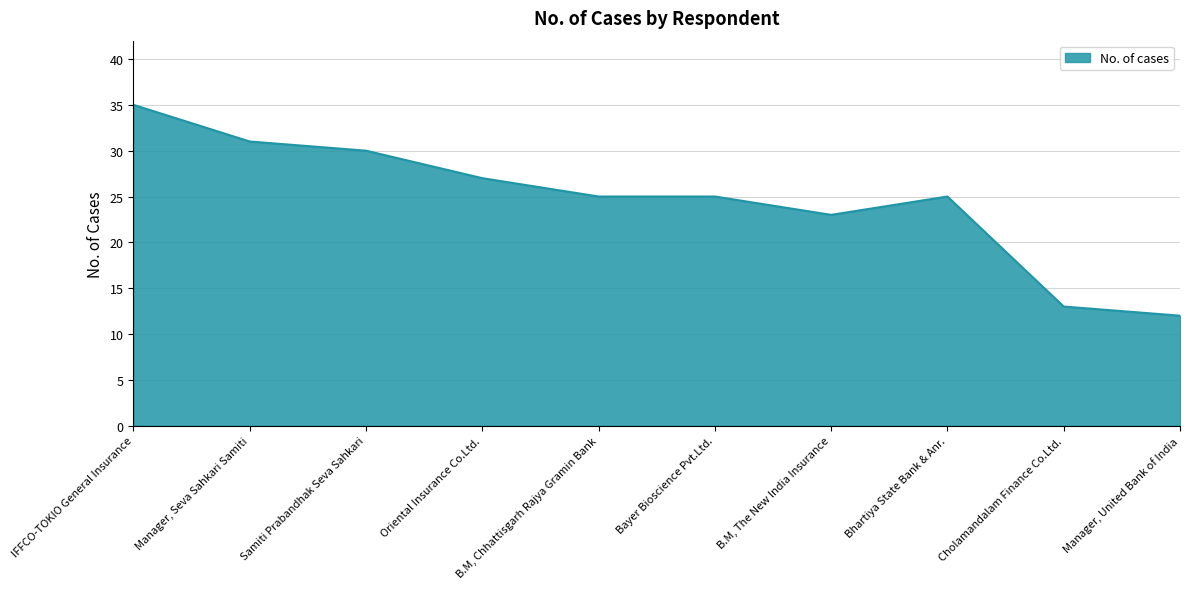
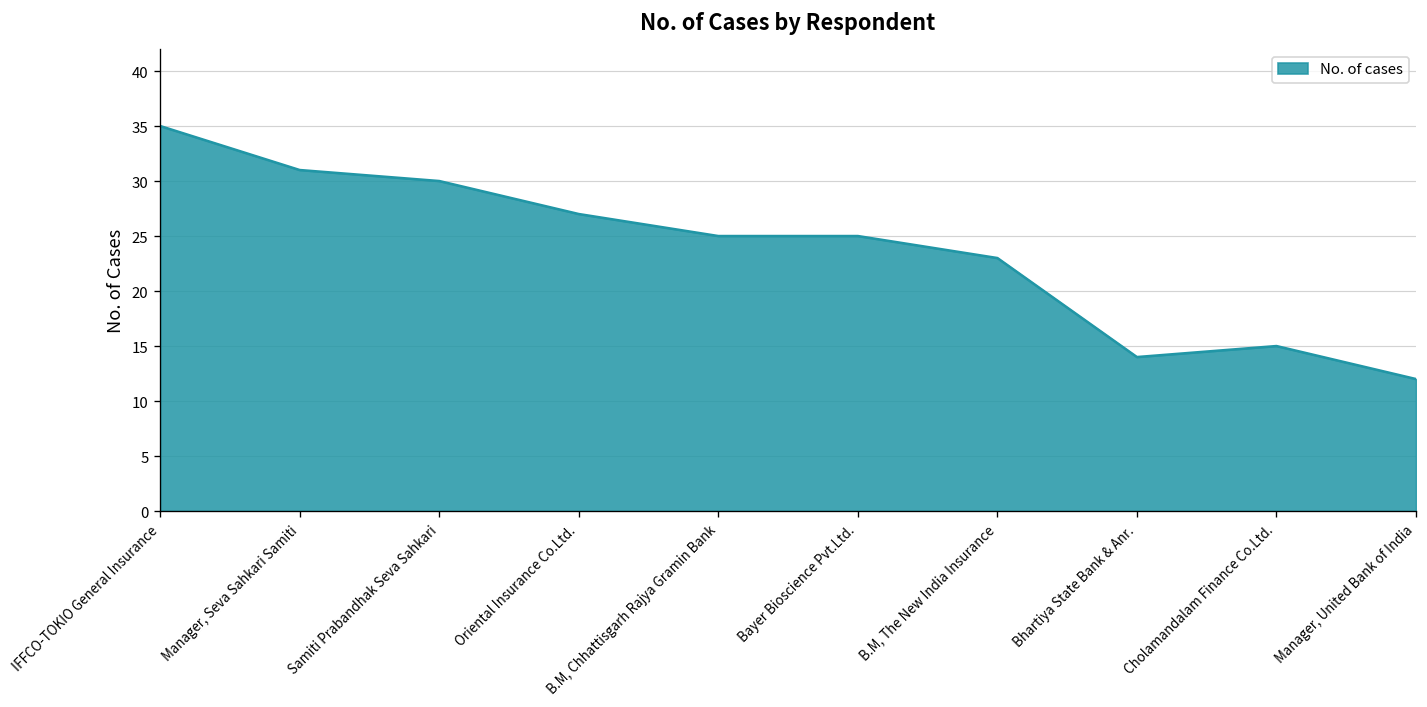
Bhartiya State Bank & Anr.: 25 -> 14
Cholamandalam Finance Co.Ltd.: 13 -> 15
